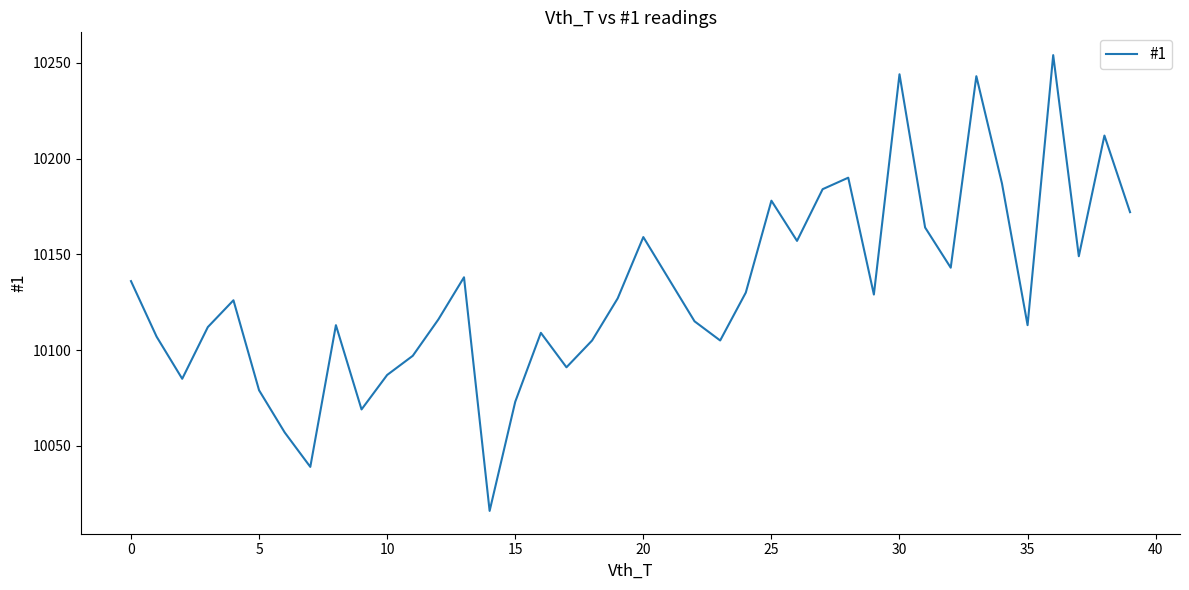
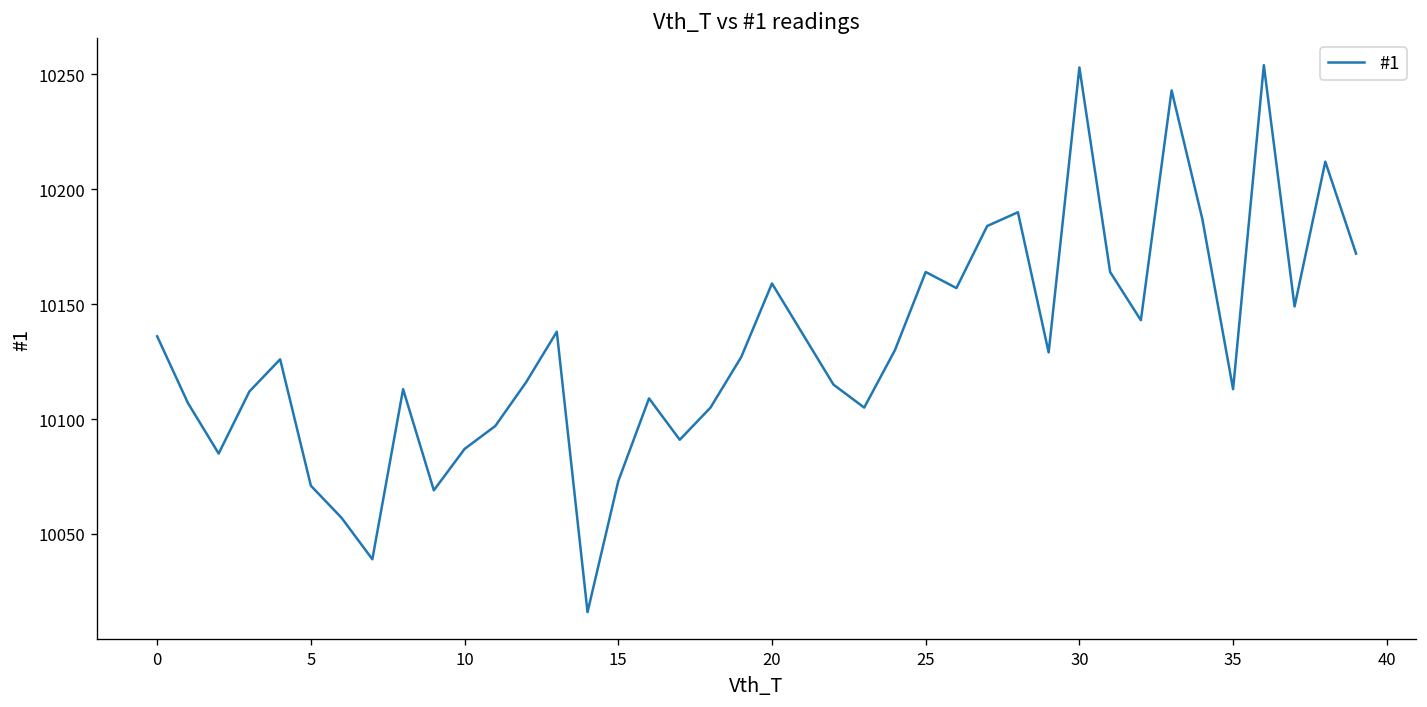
5: 10079 -> 10071
25: 10178 -> 10164
30: 10244 -> 10253
